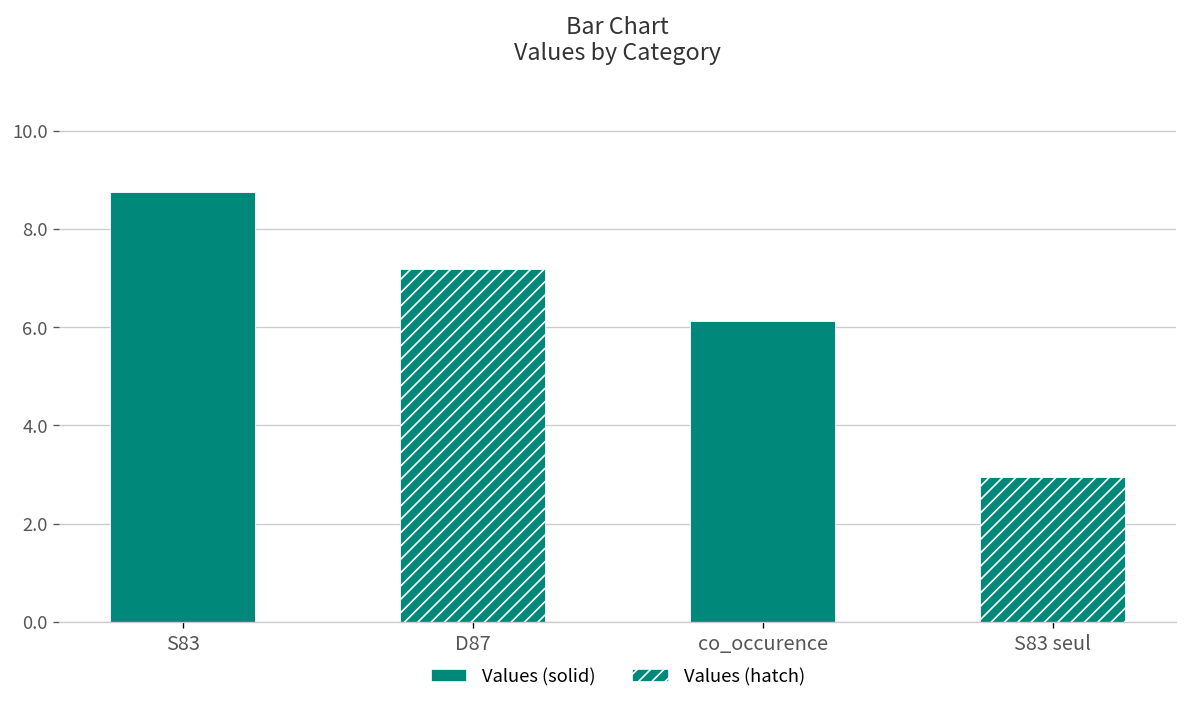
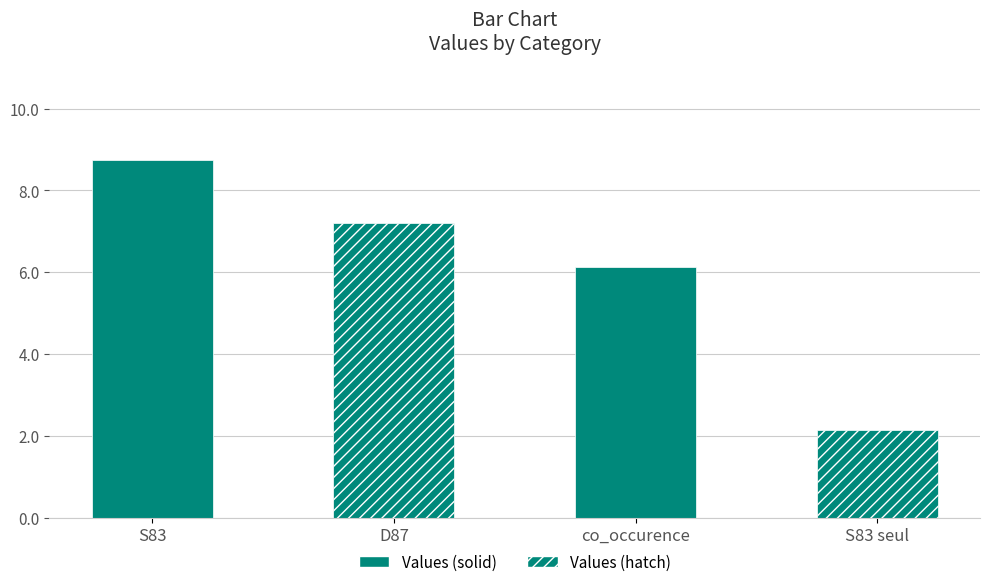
S83 seul: 2.9 -> 2.1
